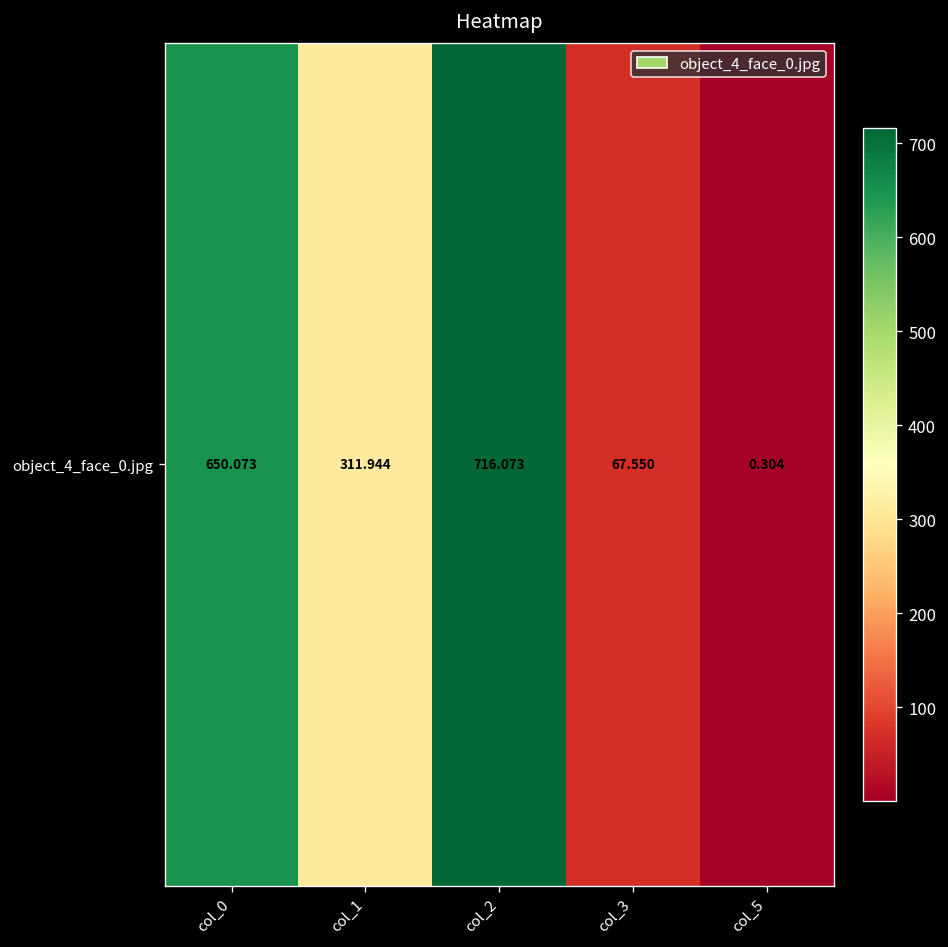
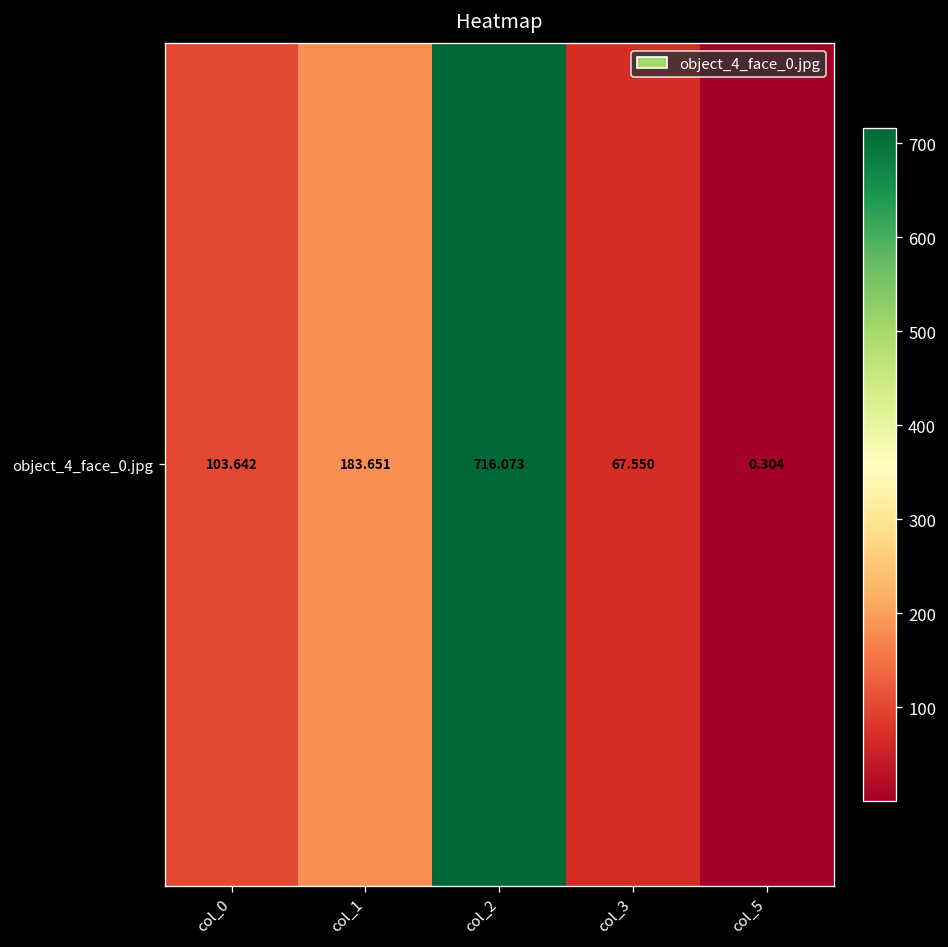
object_4_face_0.jpg, col_0: 650.073 -> 103.642
object_4_face_0.jpg, col_1: 311.944 -> 183.651
